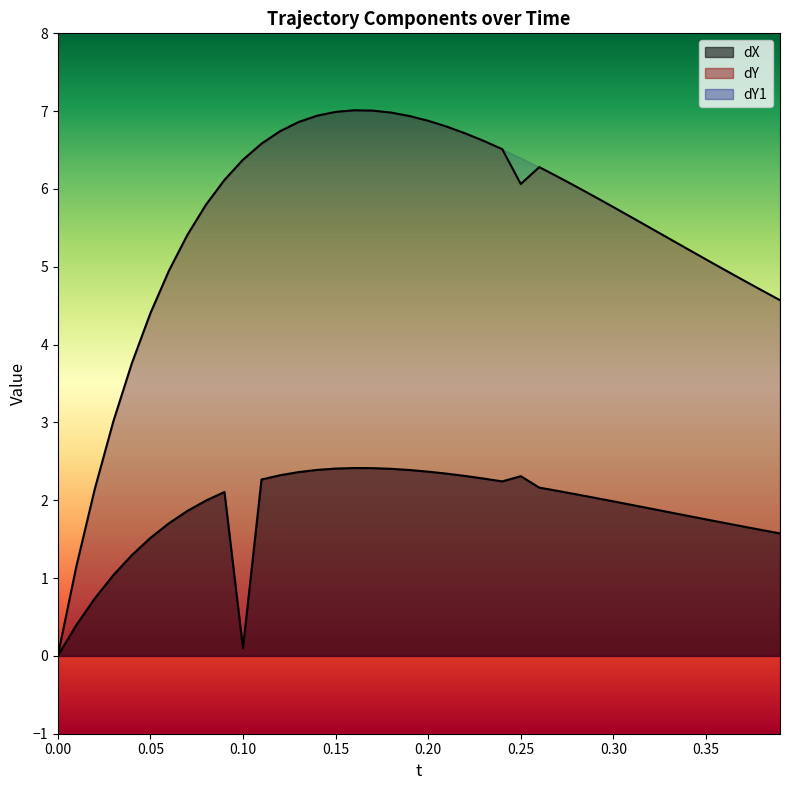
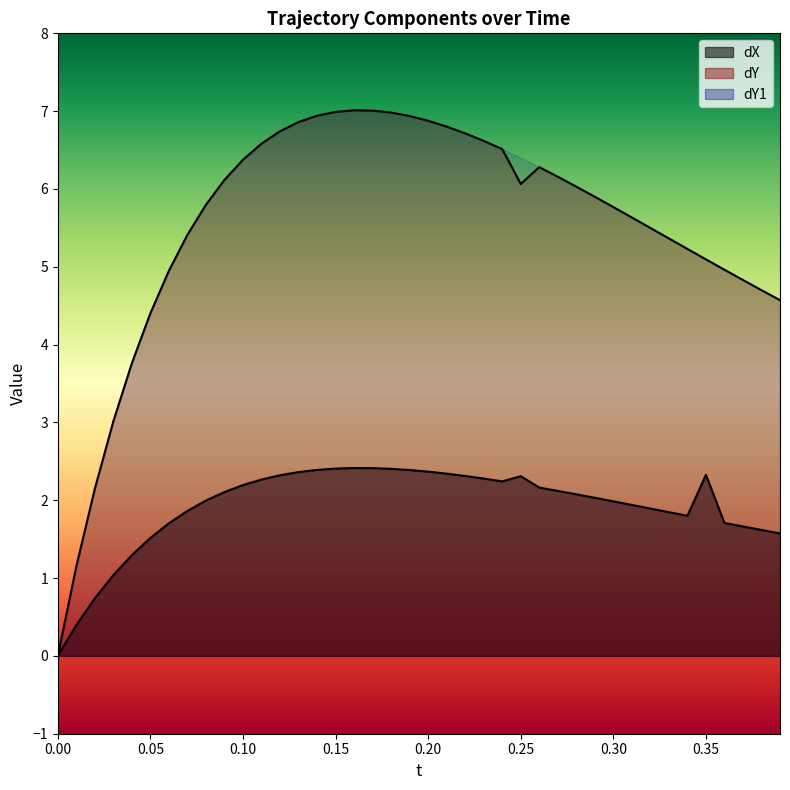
dX, 0.10: 0.1 -> 2.2
dX, 0.35: 1.8 -> 2.3
